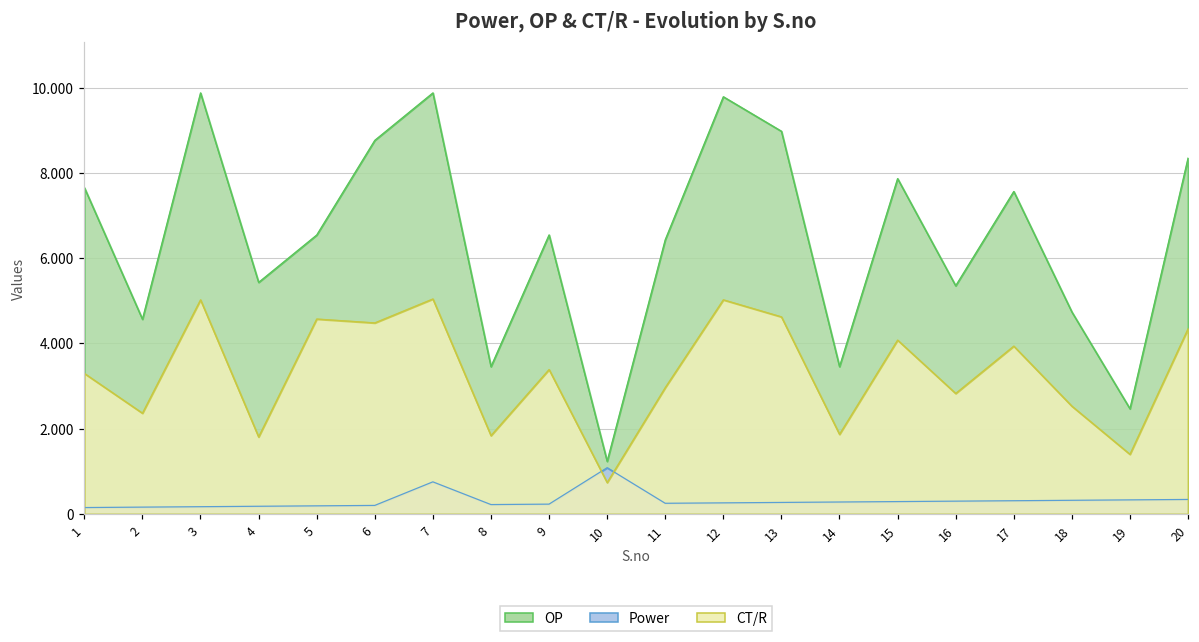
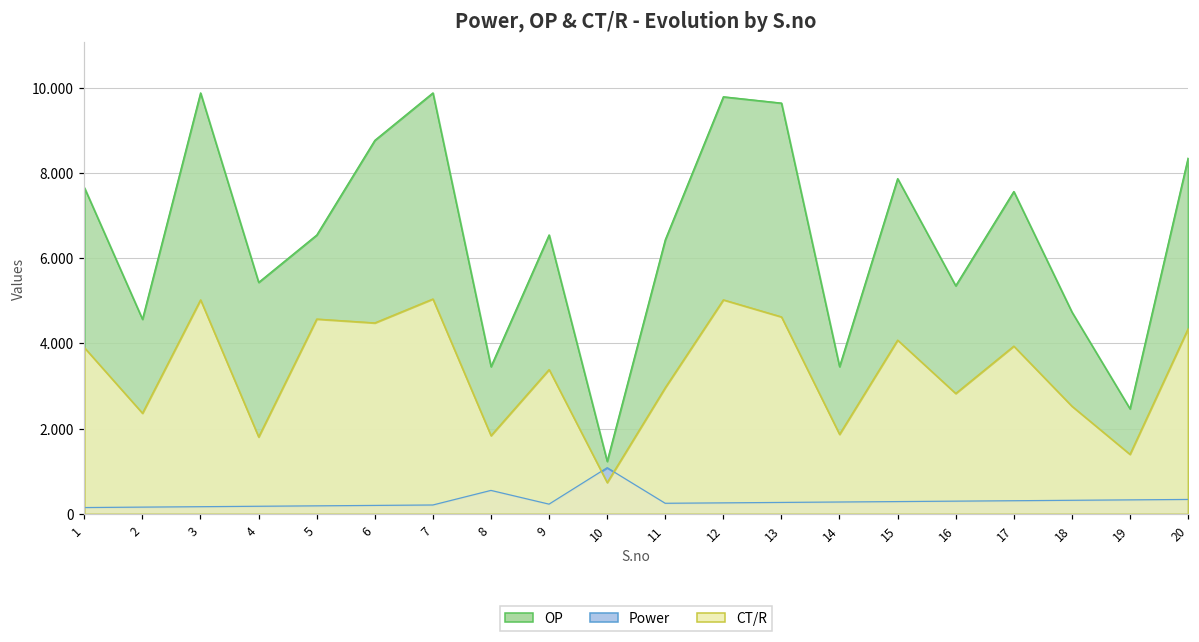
CT/R, 1: 3.3 -> 3.9
Power, 7: 0.8 -> 0.2
Power, 8: 0.2 -> 0.6
OP, 13: 9.0 -> 9.6
